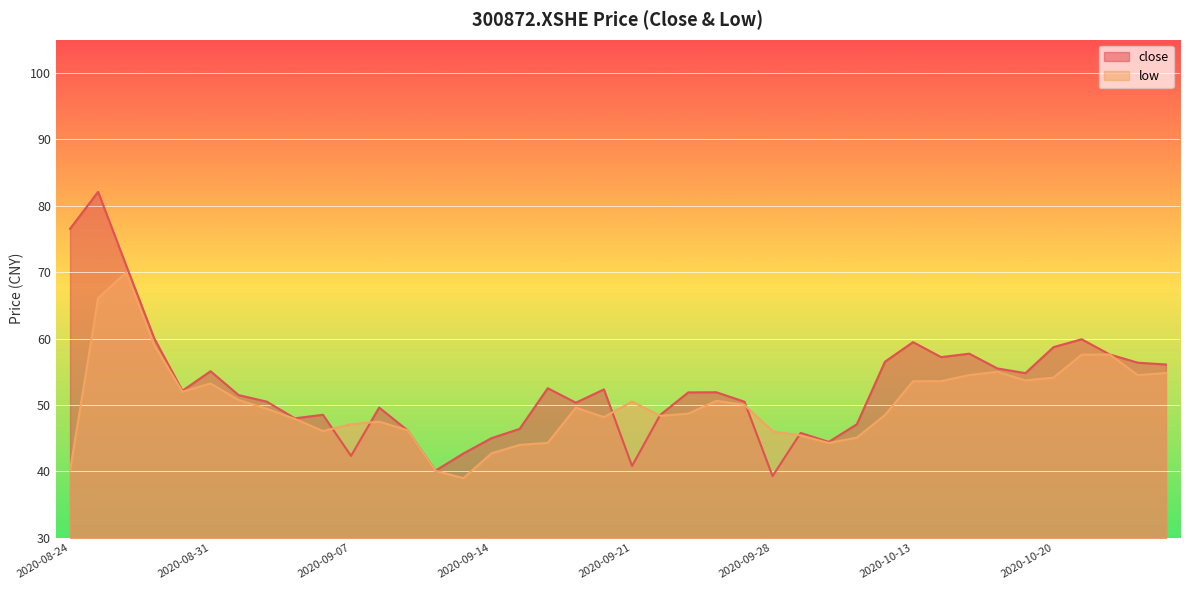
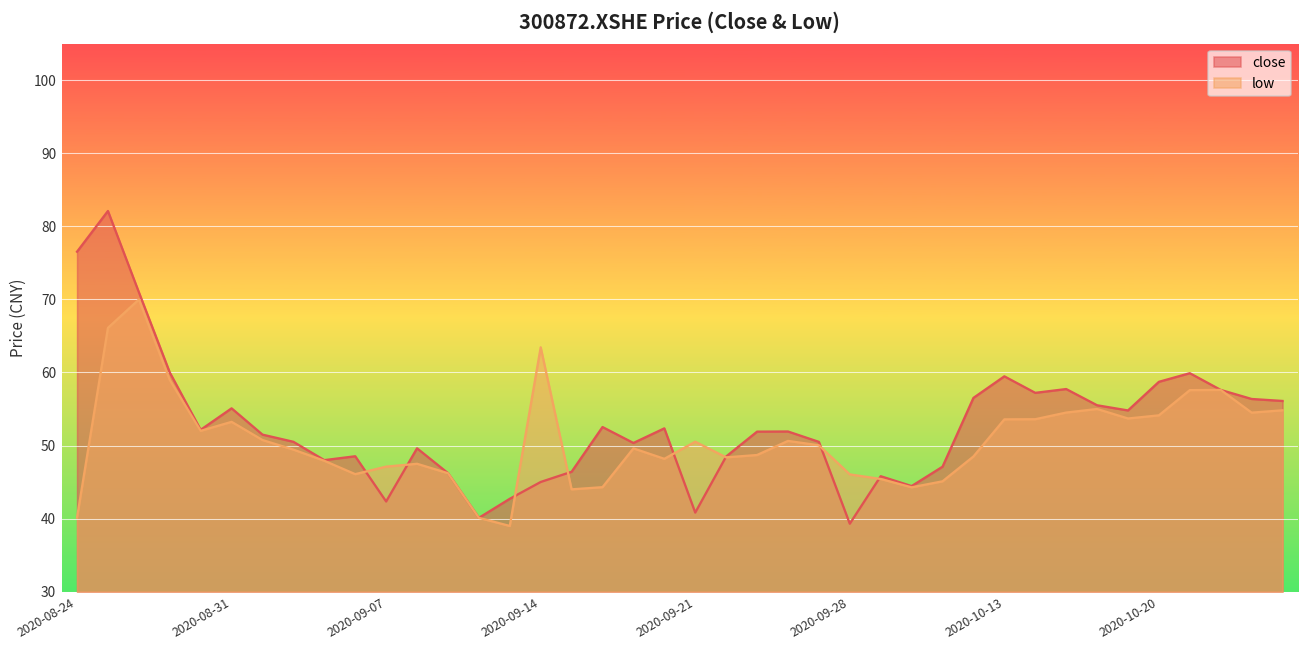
low, 2020-09-14: 43 -> 63
